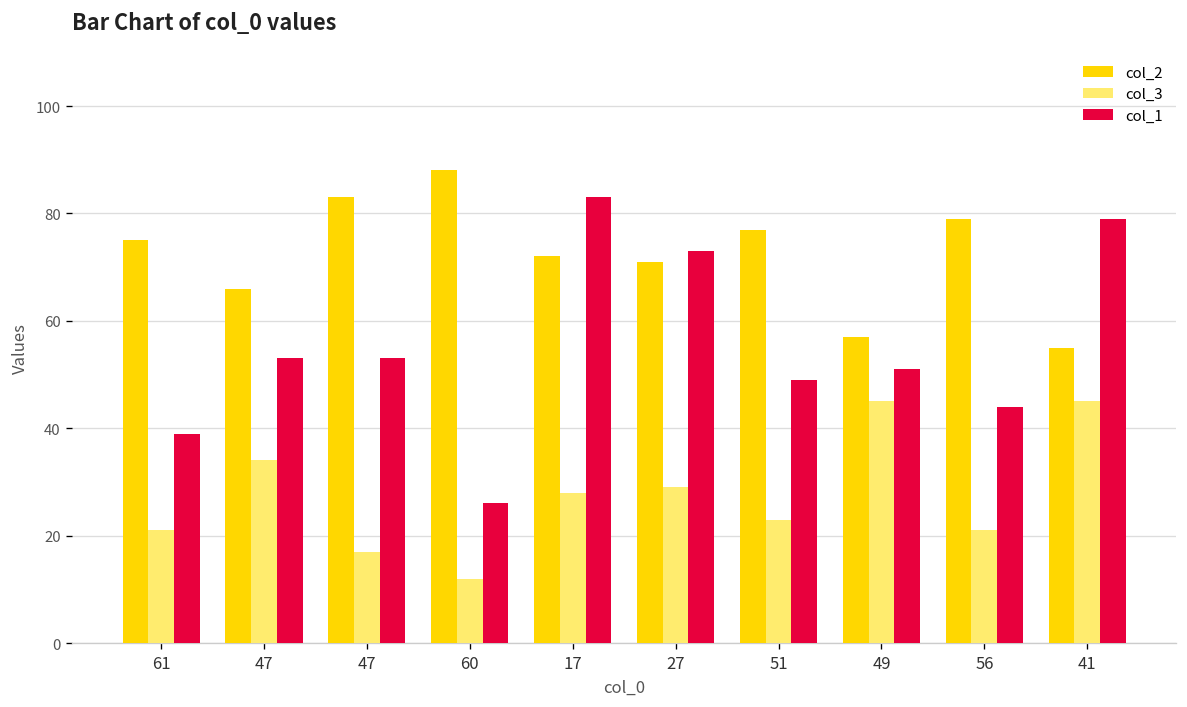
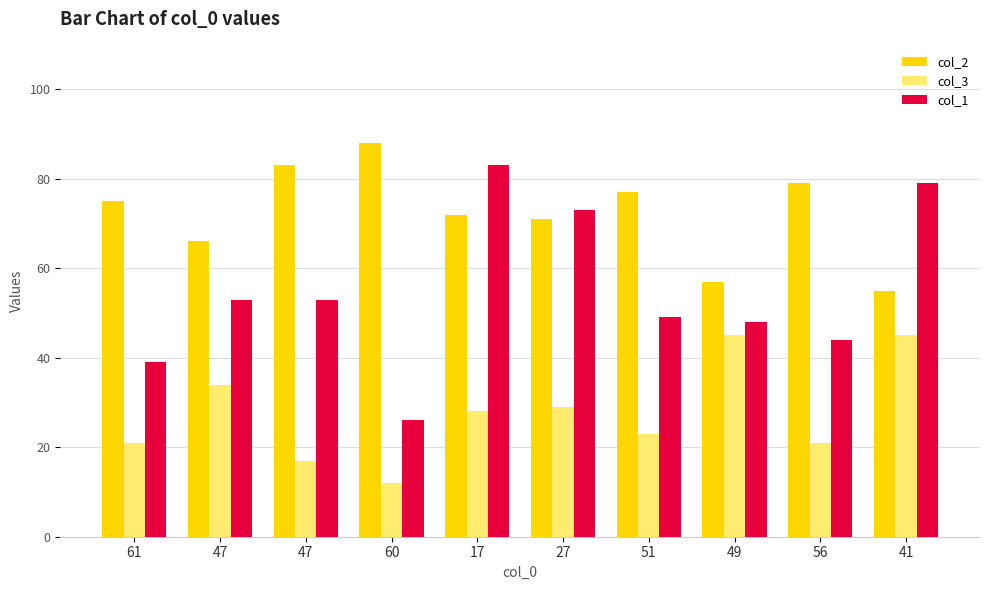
col_1, 49: 51 -> 48
